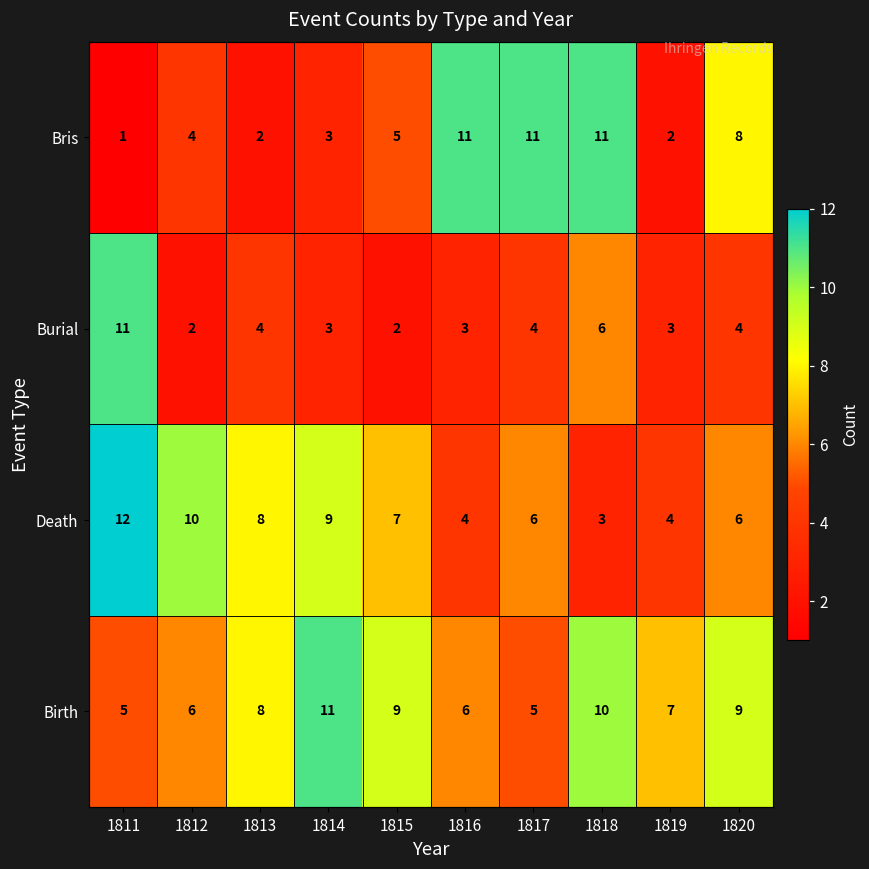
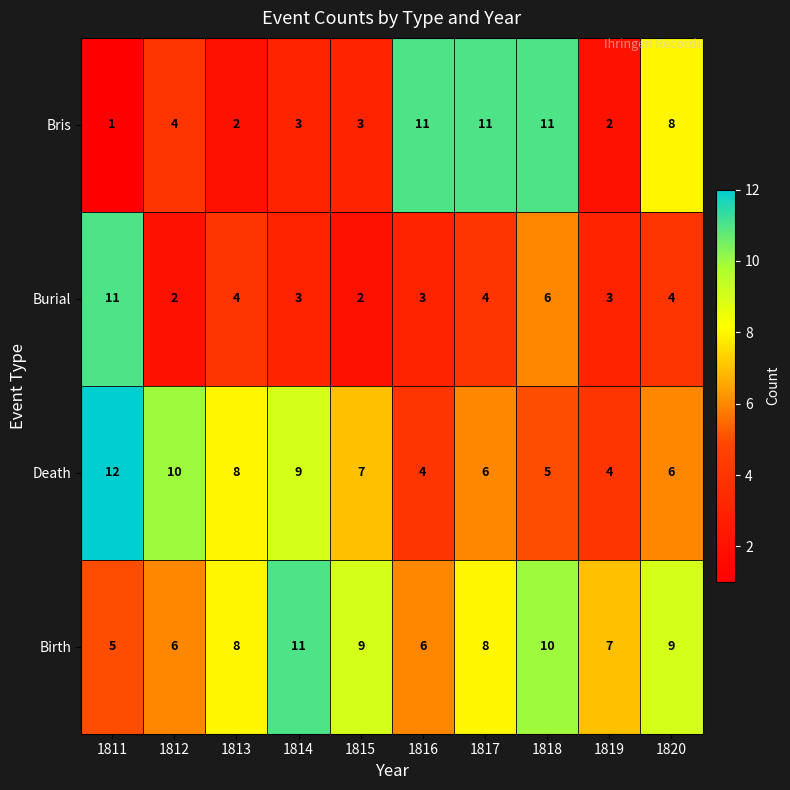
Bris, 1815: 5 -> 3
Death, 1818: 3 -> 5
Birth, 1817: 5 -> 8
